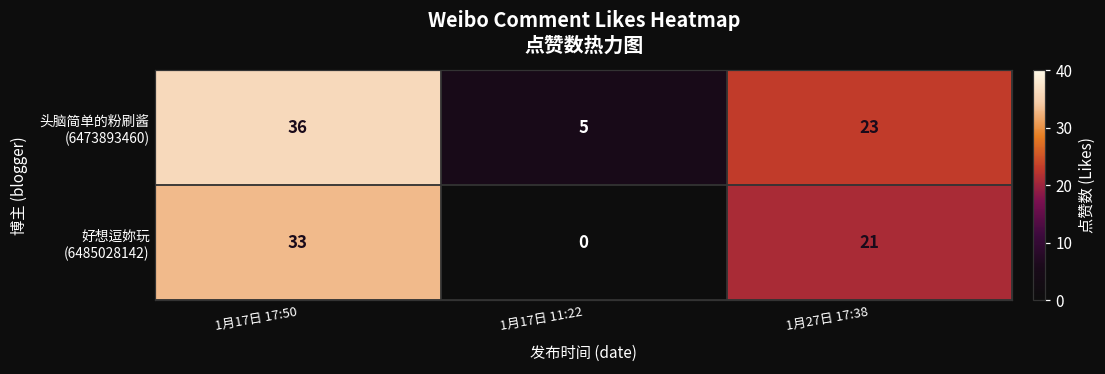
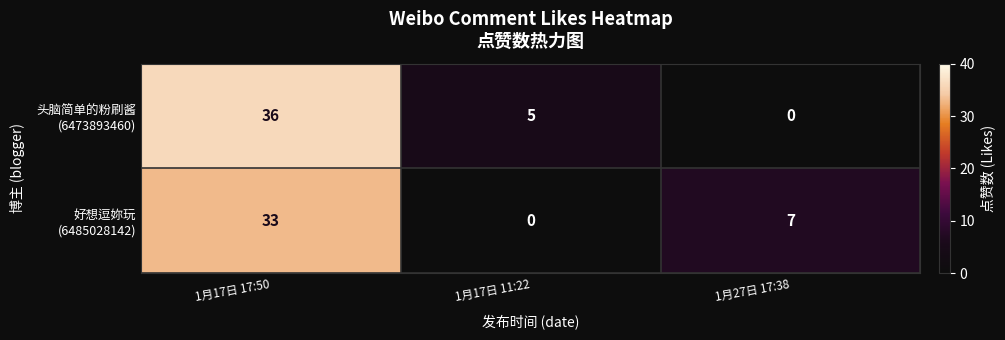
头脑简单的粉刷酱 (6473893460), 1月27日 17:38: 23 -> 0
好想逗妳玩 (6485028142), 1月27日 17:38: 21 -> 7
